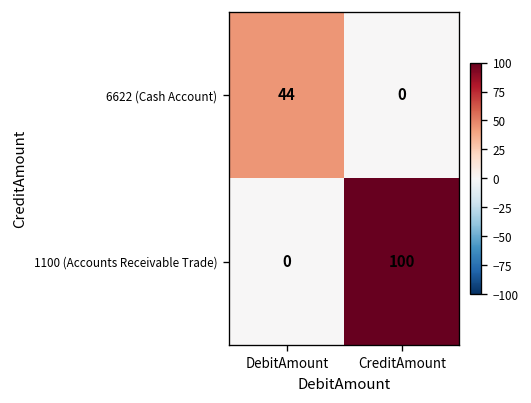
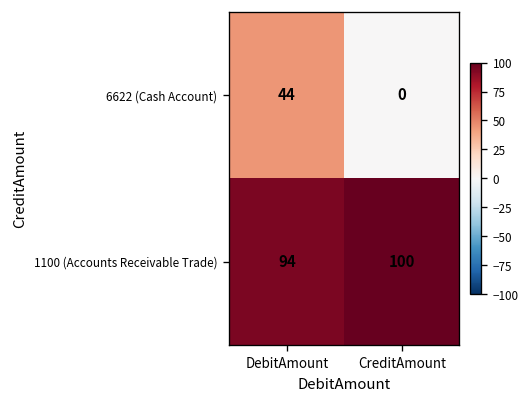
1100 (Accounts Receivable Trade), DebitAmount: 0 -> 94
